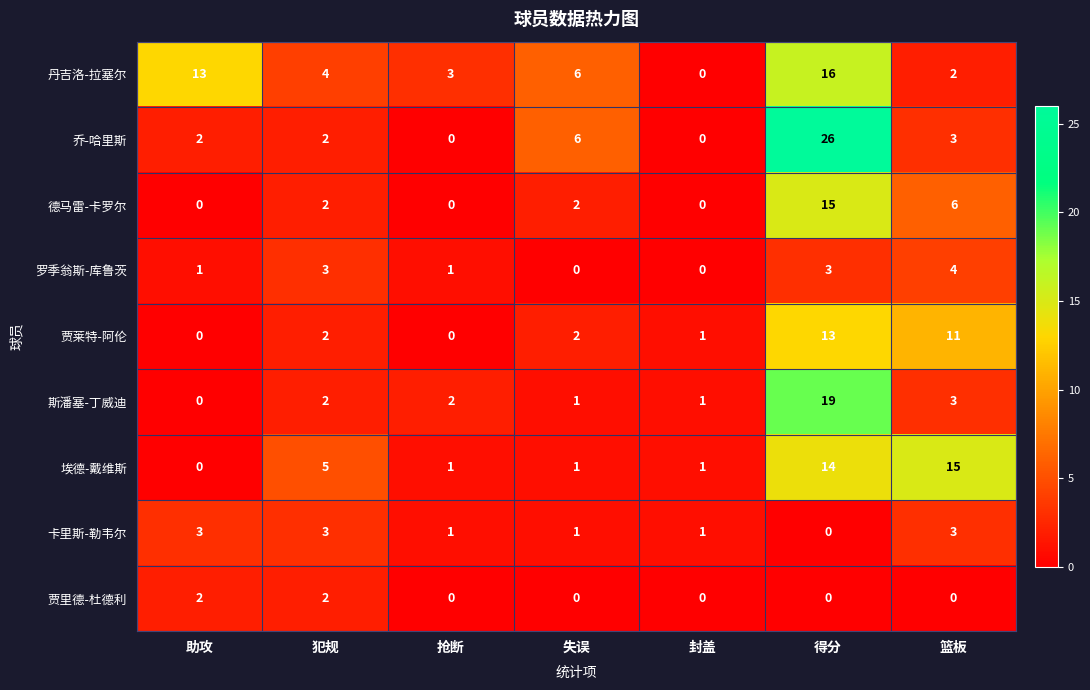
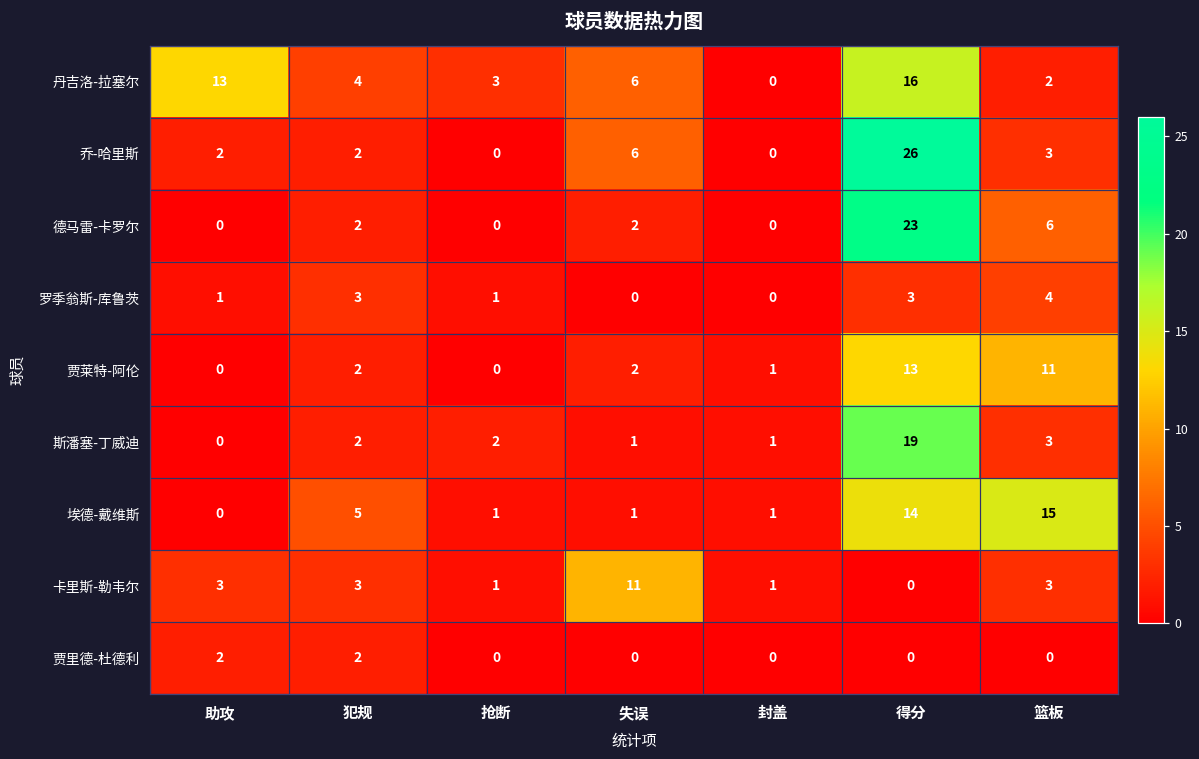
德马雷-卡罗尔, 得分: 15 -> 23
卡里斯-勒韦尔, 失误: 1 -> 11
